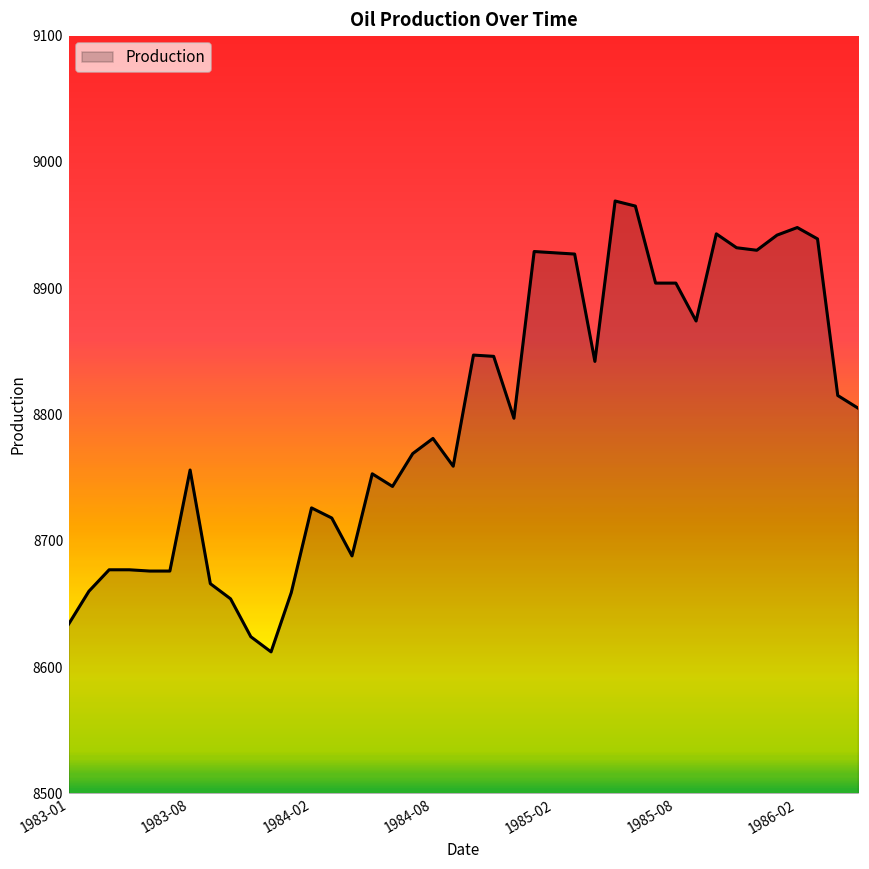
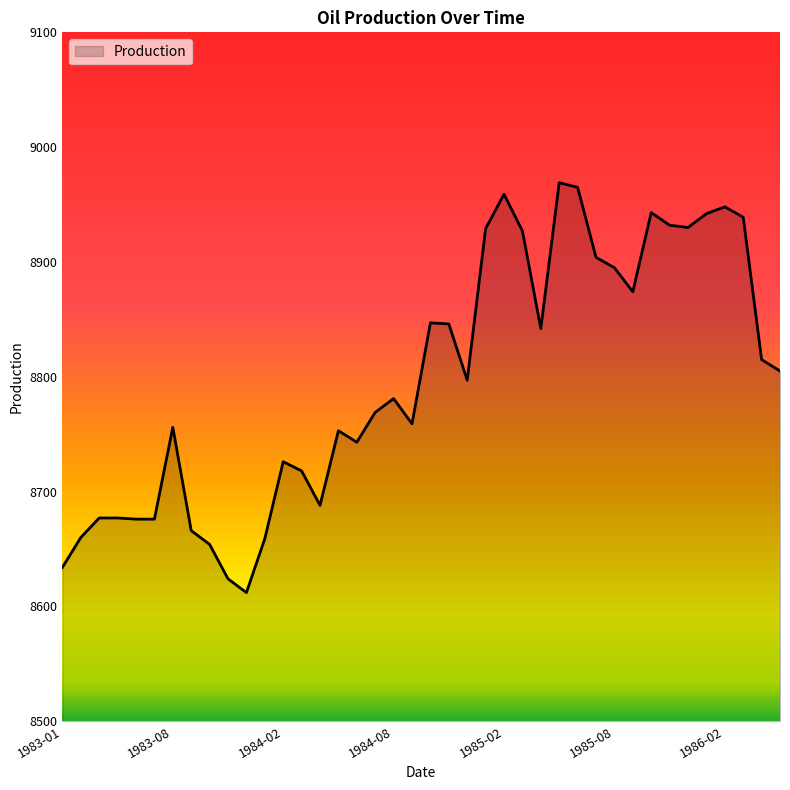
1985-02: 8928 -> 8959
1985-08: 8904 -> 8895
